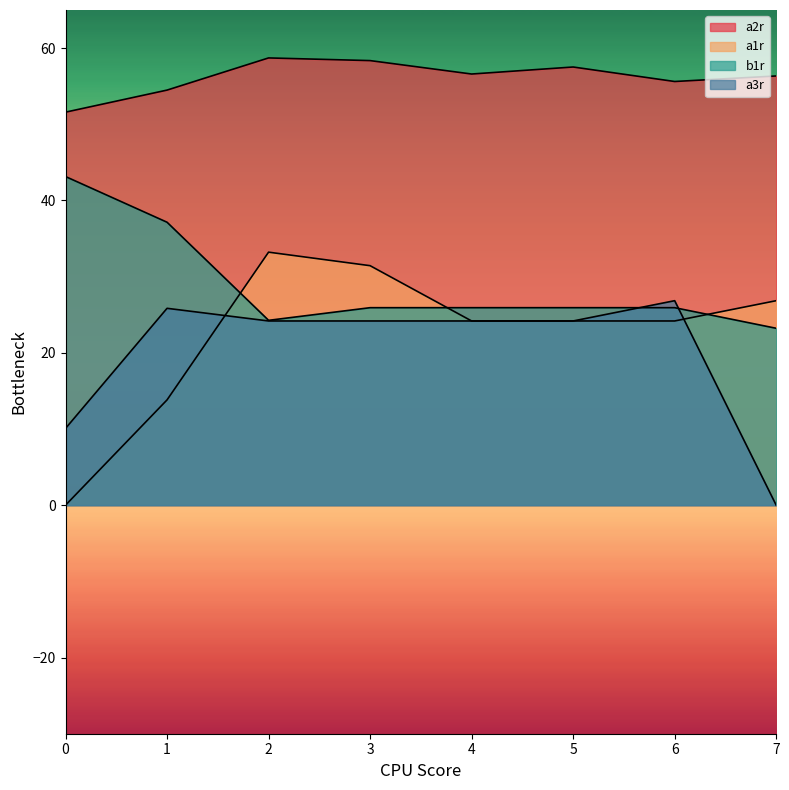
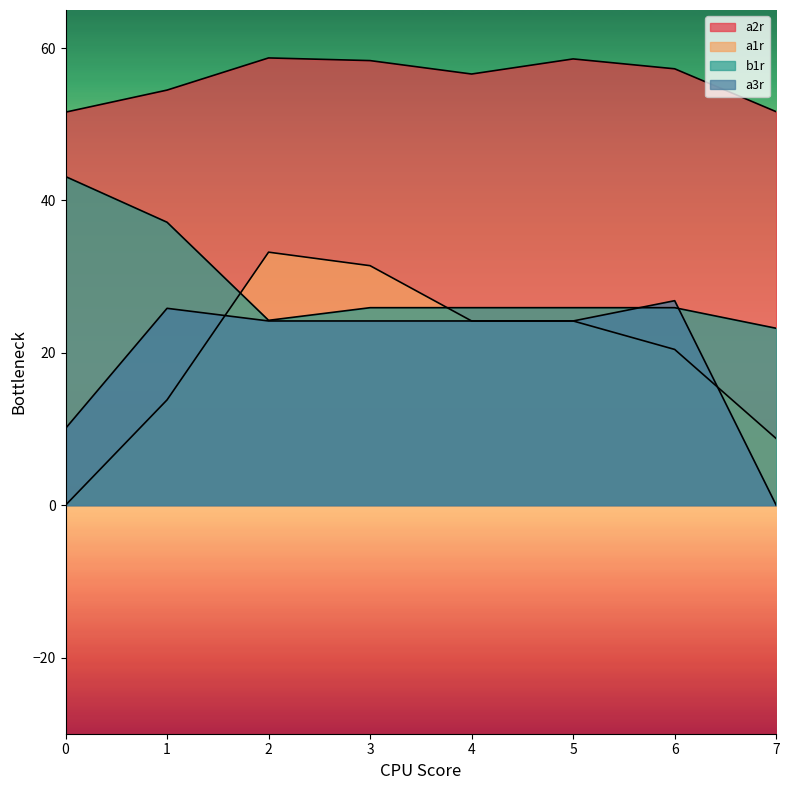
a2r, 5: 58 -> 59
a2r, 6: 56 -> 57
a1r, 6: 24 -> 20
a2r, 7: 56 -> 52
a1r, 7: 27 -> 9
